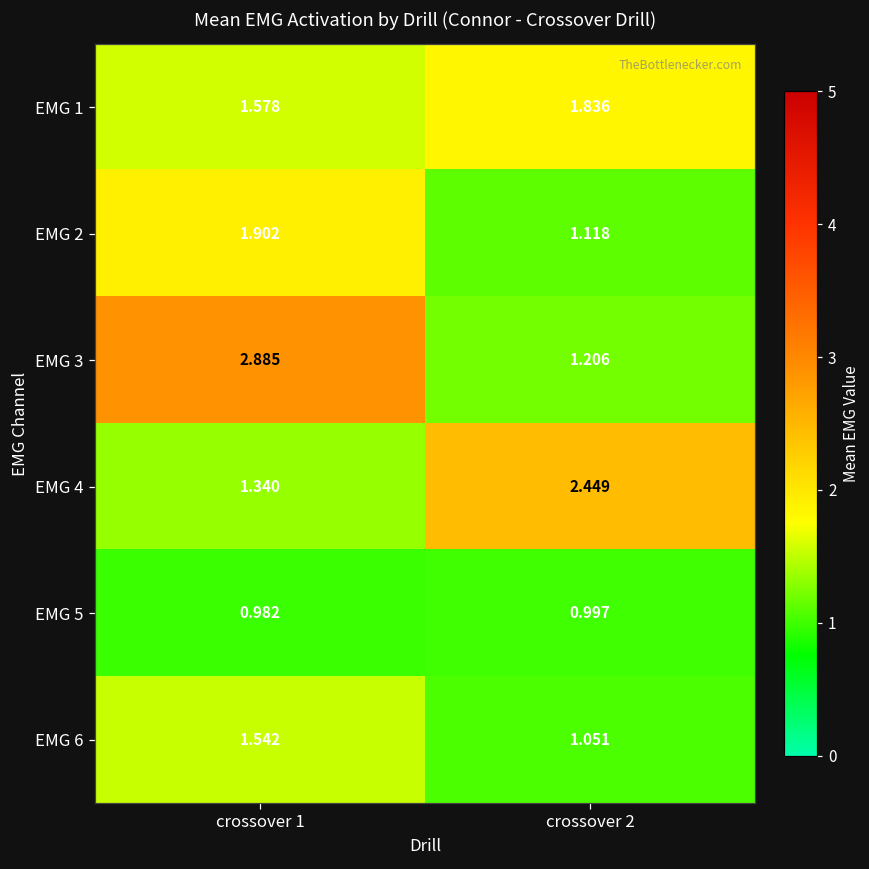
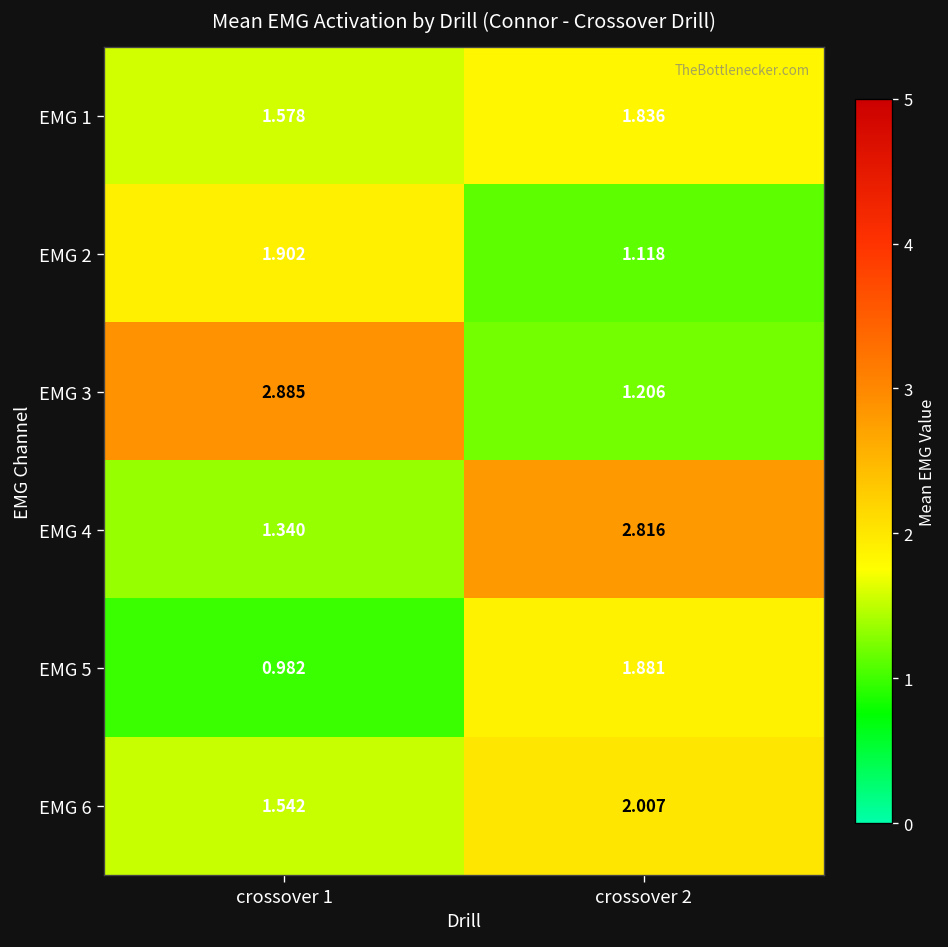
EMG 4, crossover 2: 2.449 -> 2.816
EMG 5, crossover 2: 0.997 -> 1.881
EMG 6, crossover 2: 1.051 -> 2.007
